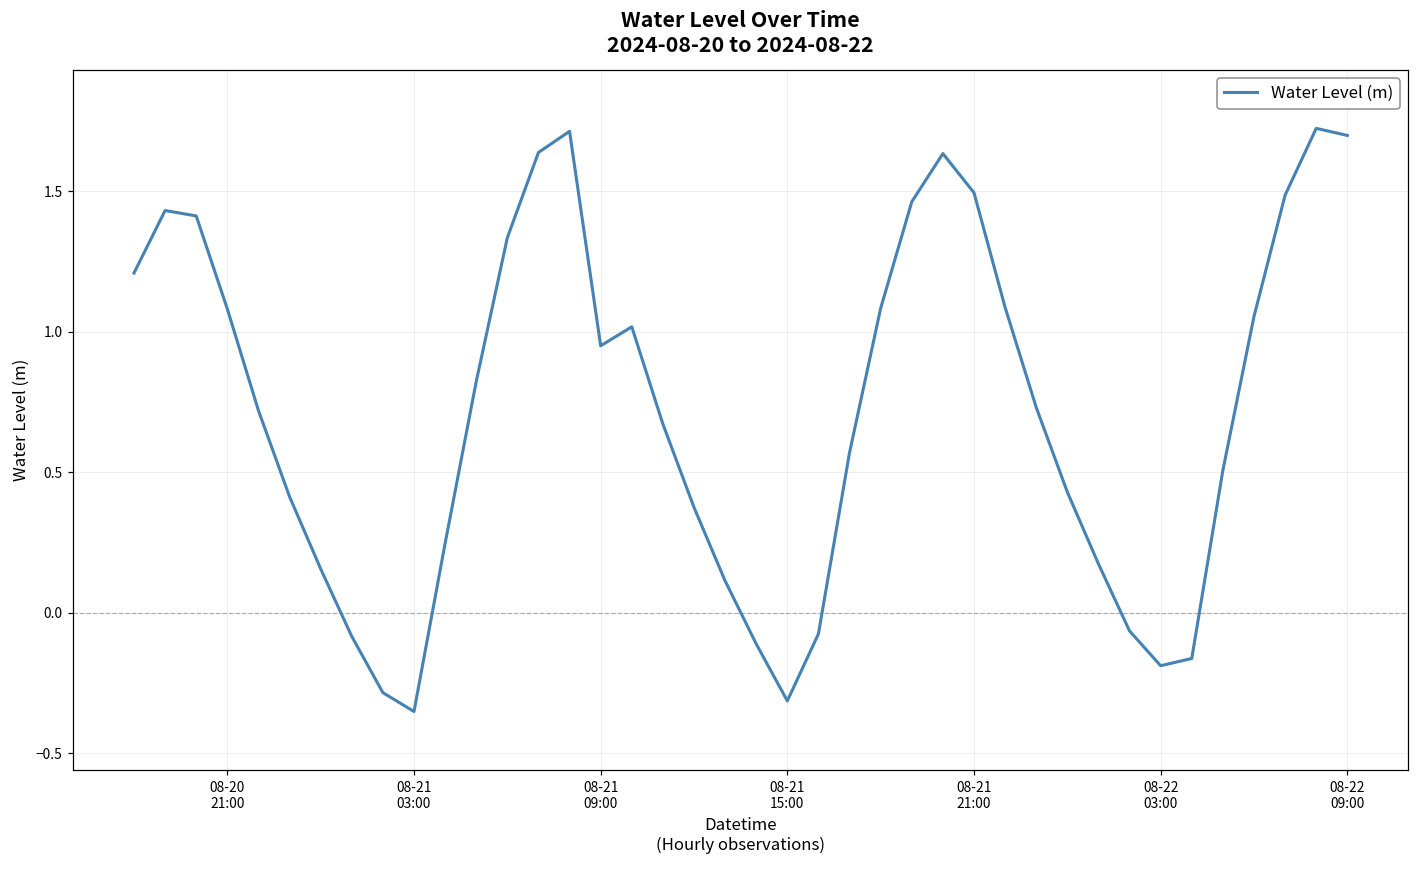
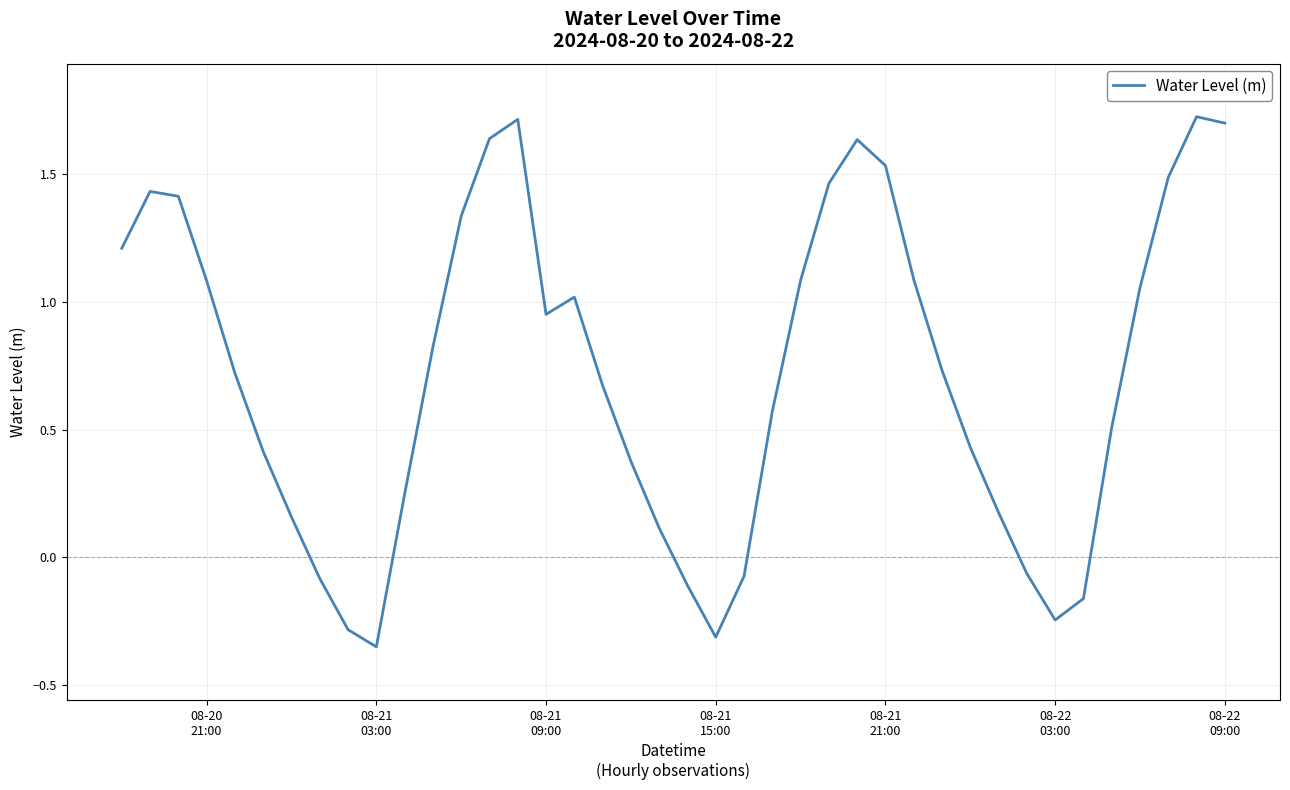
08-21 21:00: 1.50 -> 1.53
08-22 03:00: -0.19 -> -0.25
